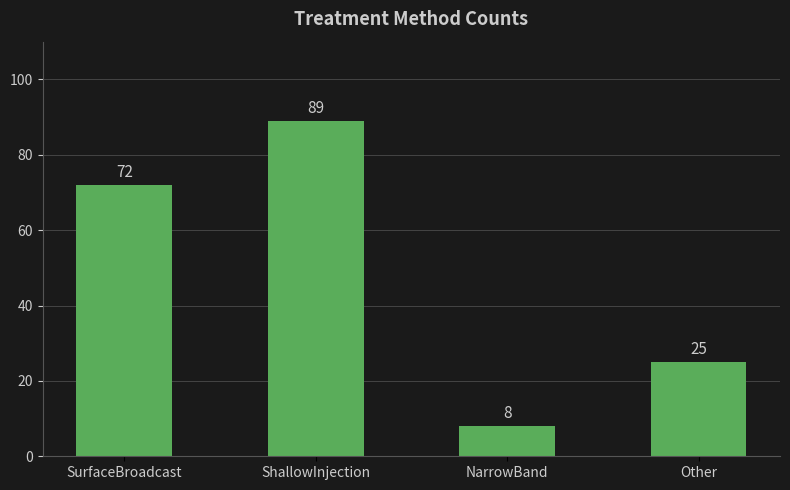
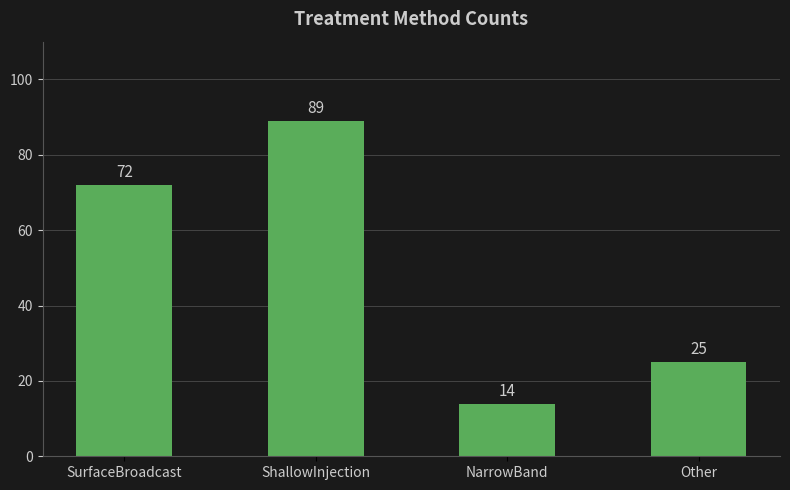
NarrowBand: 8 -> 14
